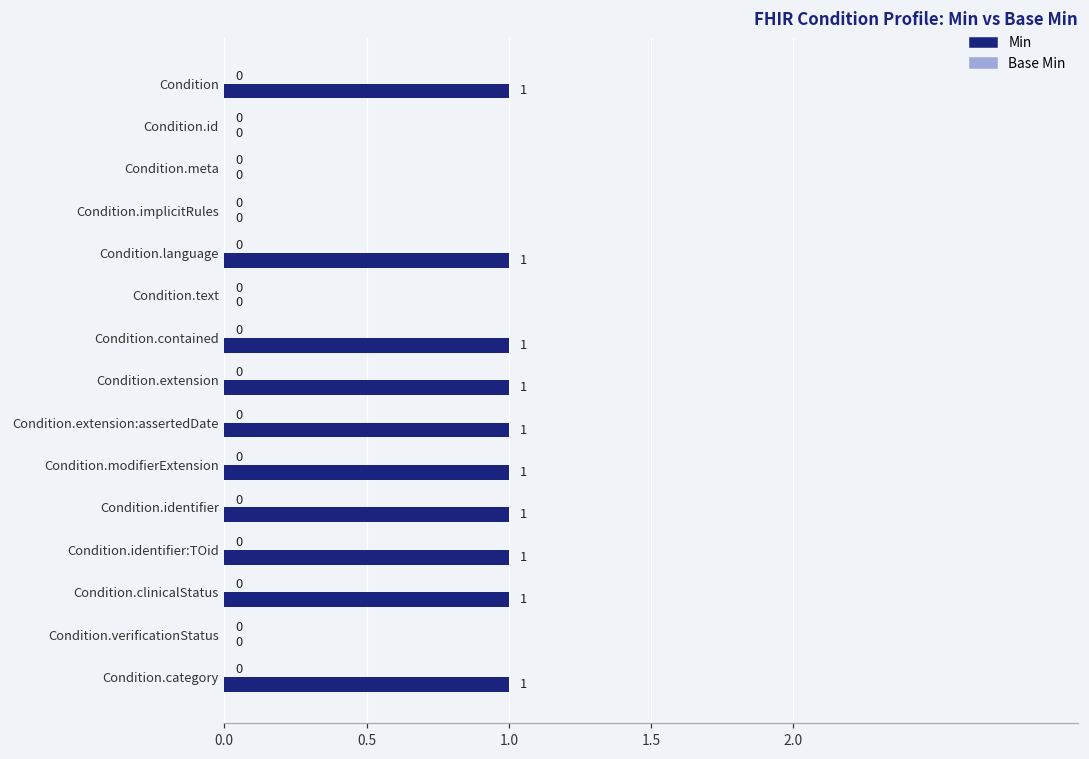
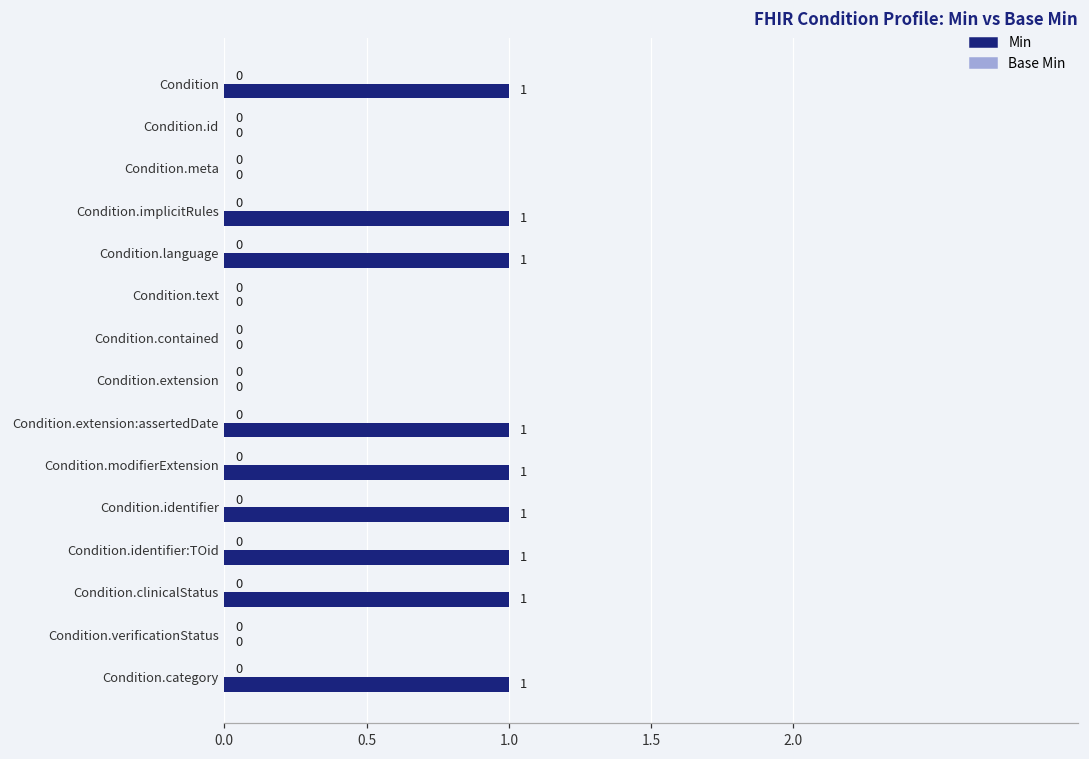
Min, Condition.implicitRules: 0 -> 1
Min, Condition.contained: 1 -> 0
Min, Condition.extension: 1 -> 0
